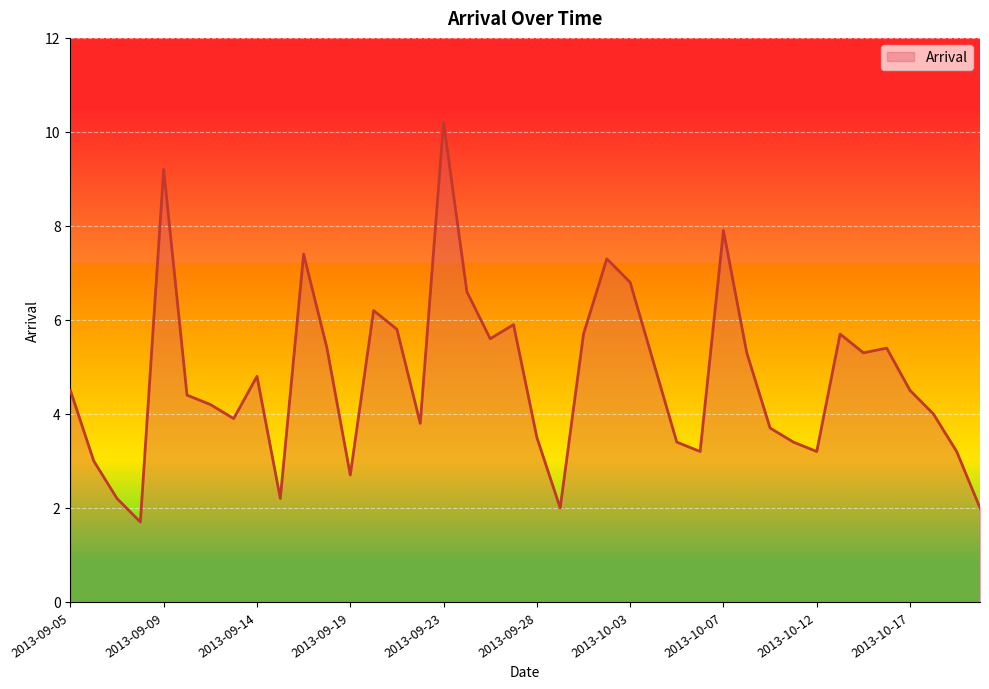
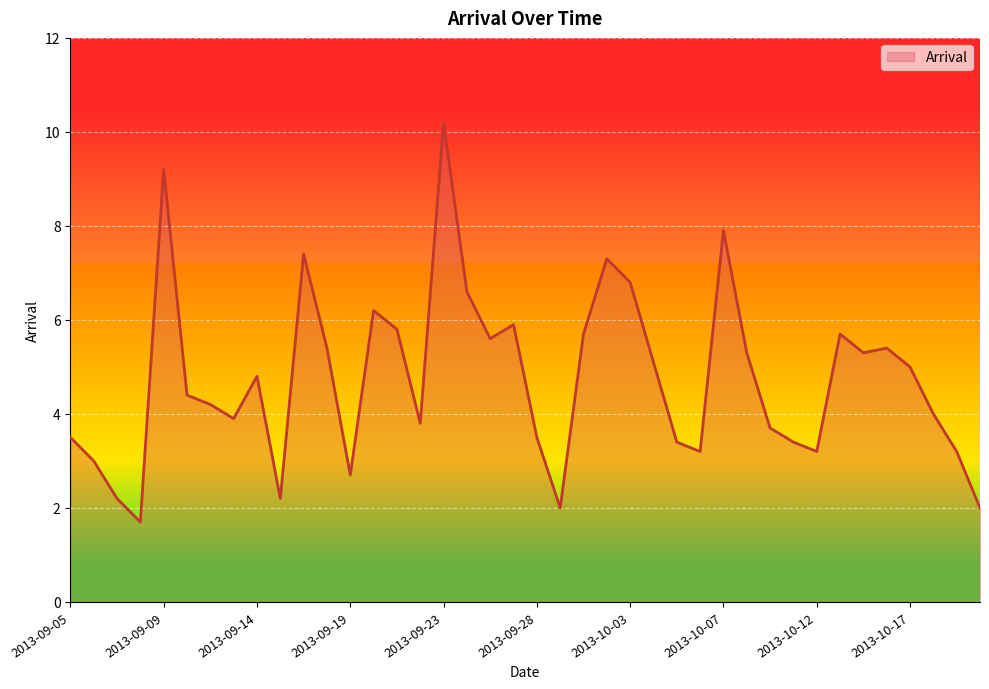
2013-09-05: 4.5 -> 3.5
2013-10-17: 4.5 -> 5.0
